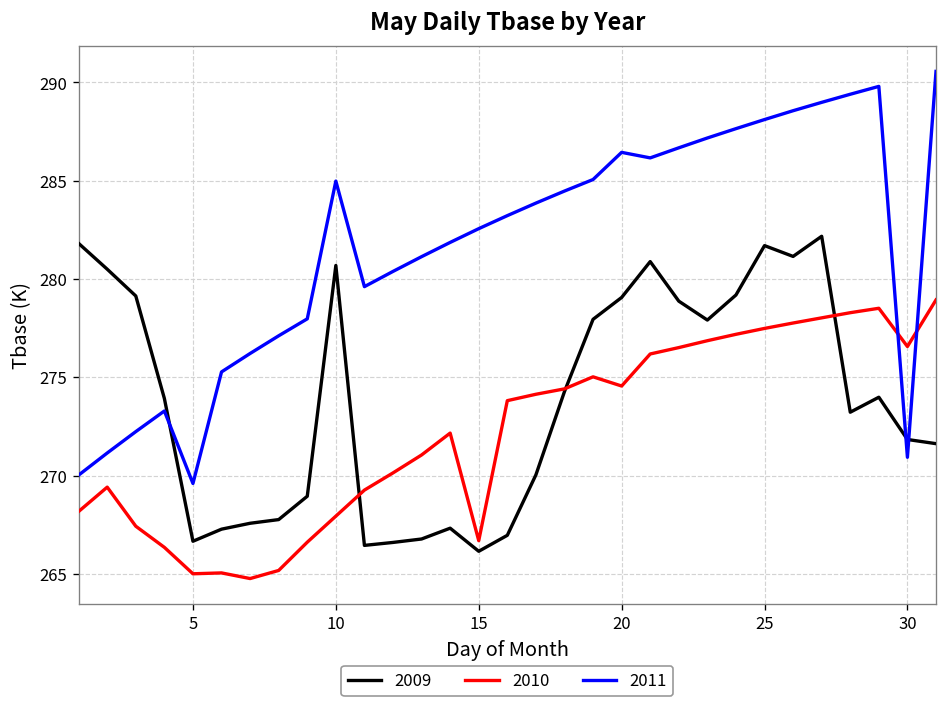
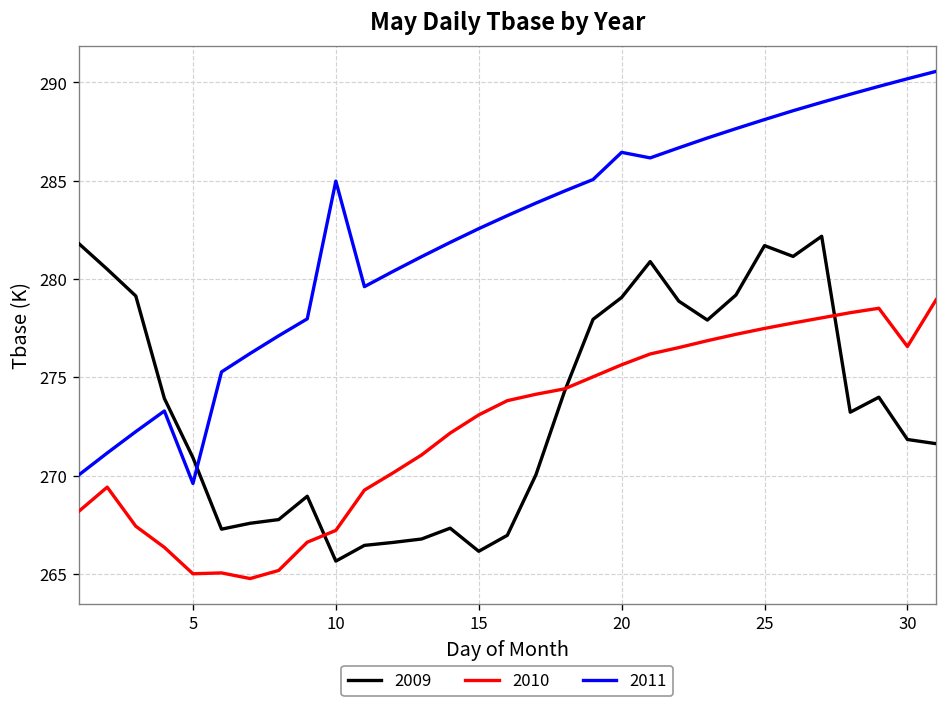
2009, 5: 266.7 -> 270.9
2009, 10: 280.7 -> 265.7
2010, 10: 267.9 -> 267.2
2010, 15: 266.7 -> 273.1
2010, 20: 274.6 -> 275.6
2011, 30: 270.9 -> 290.2
